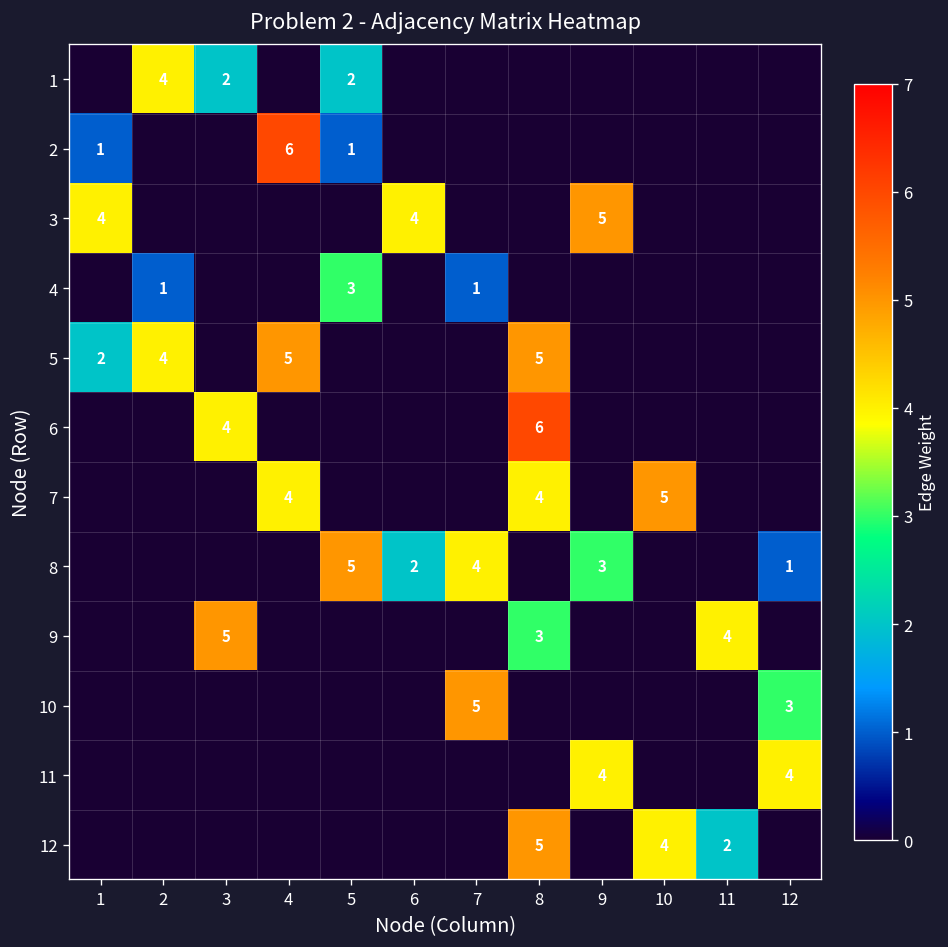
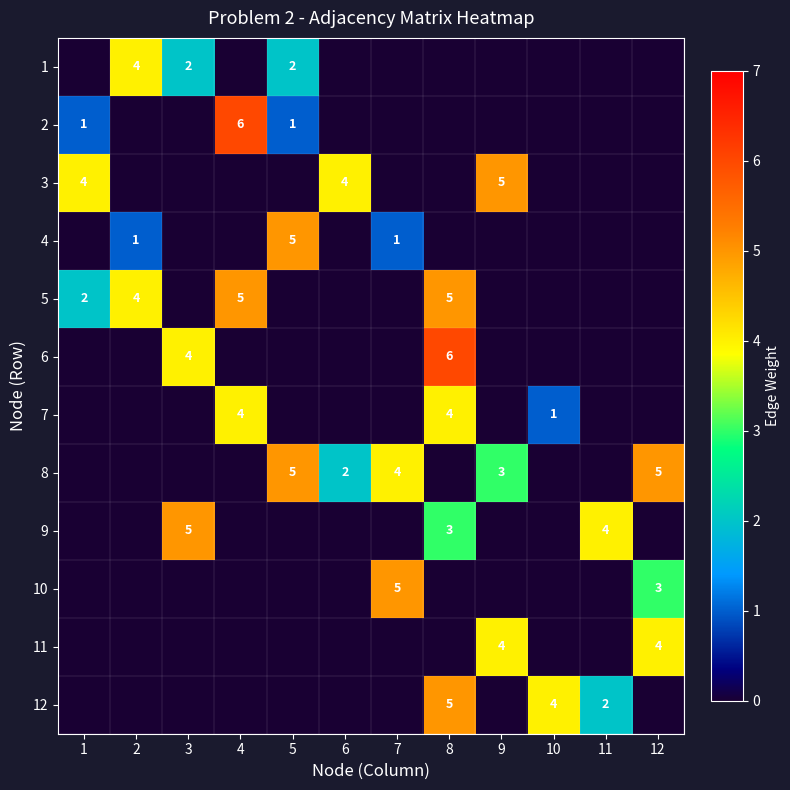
4, 5: 3 -> 5
7, 10: 5 -> 1
8, 12: 1 -> 5
